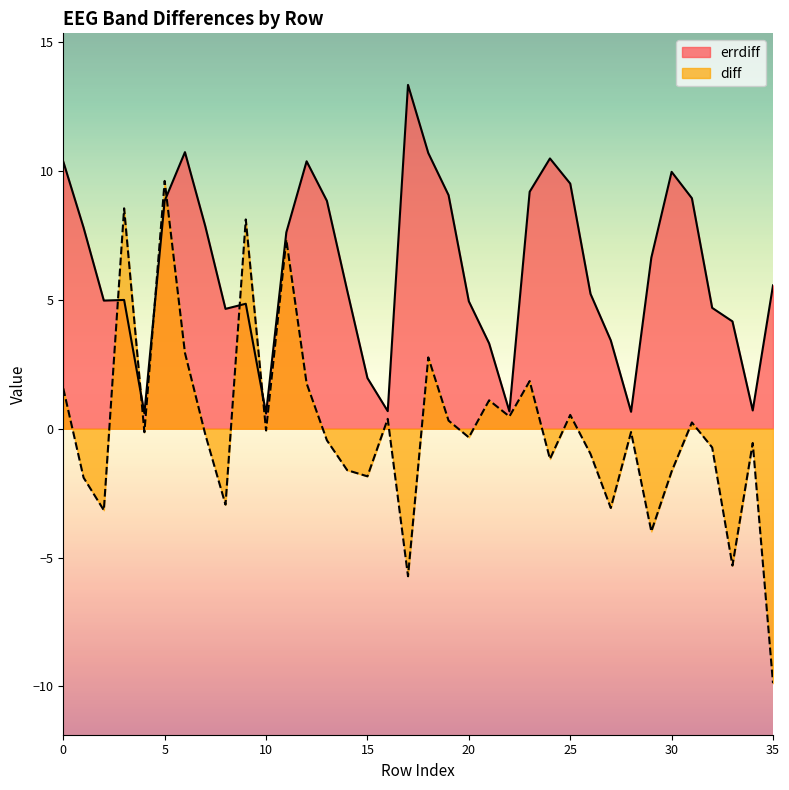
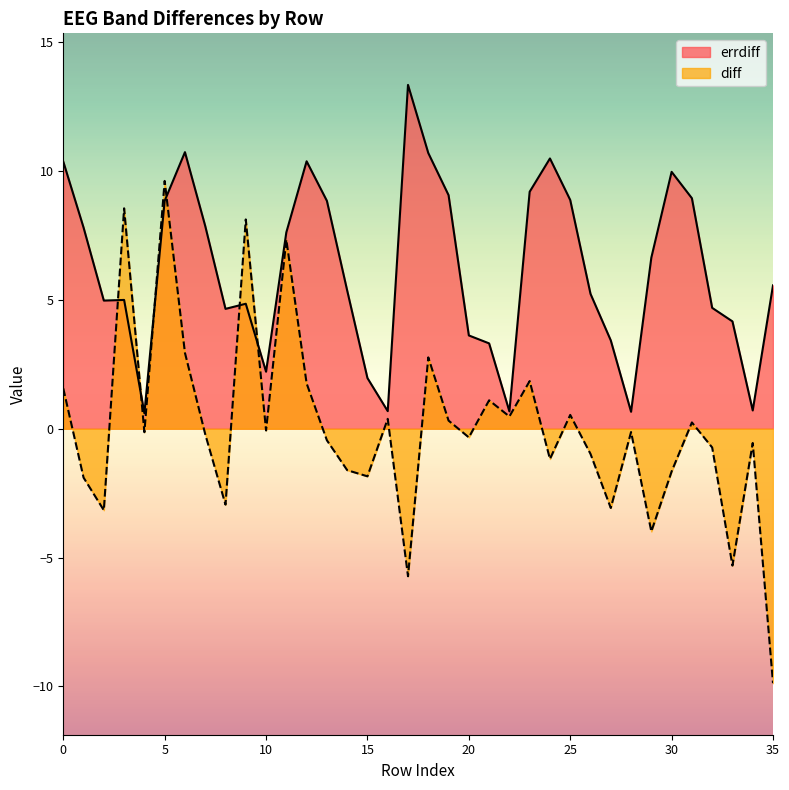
errdiff, 10: 0.6 -> 2.2
errdiff, 20: 4.9 -> 3.6
errdiff, 25: 9.5 -> 8.9
